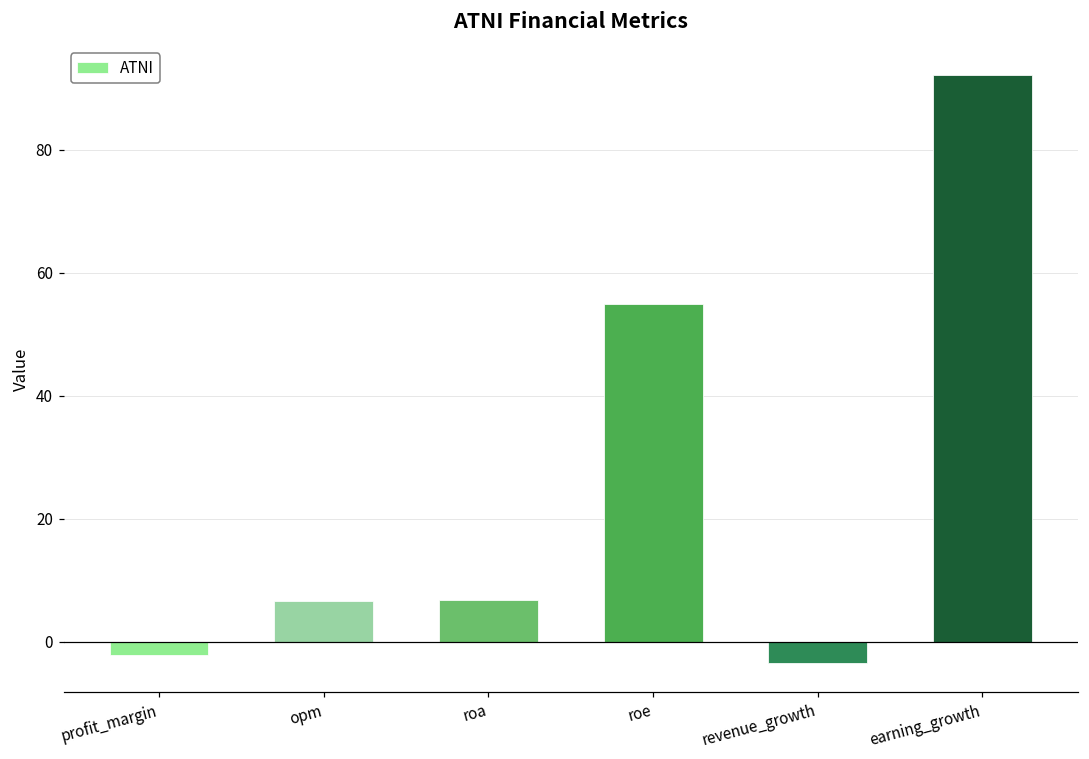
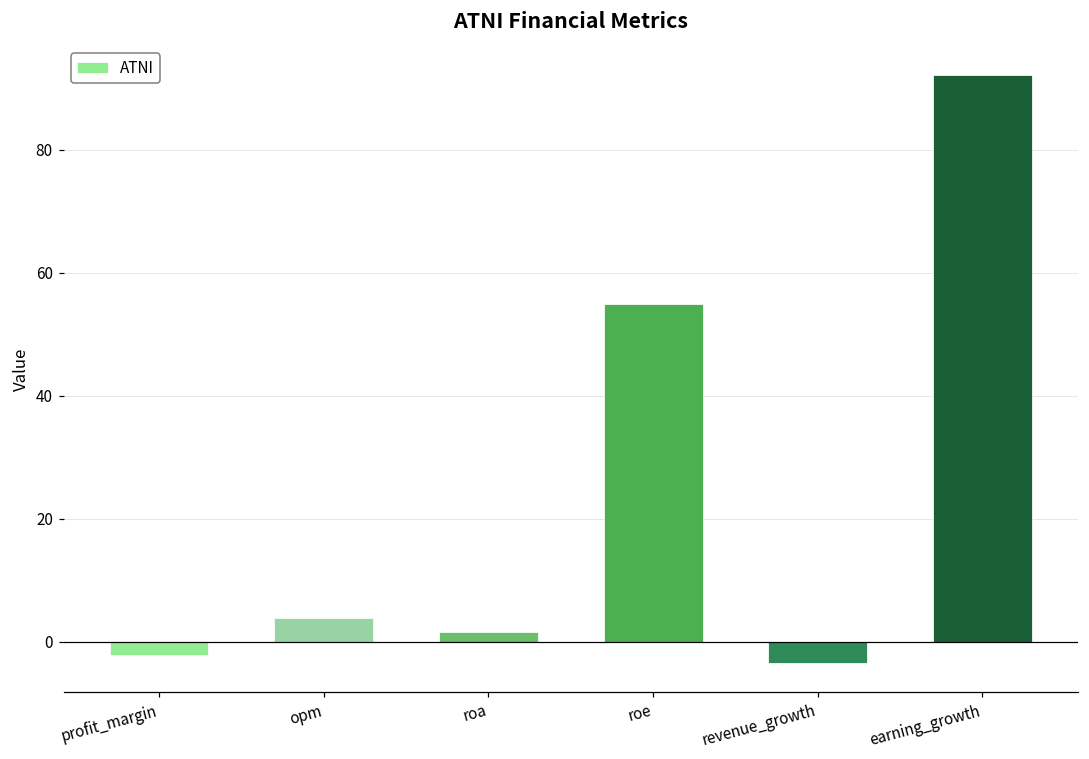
opm: 7 -> 4
roa: 7 -> 2
